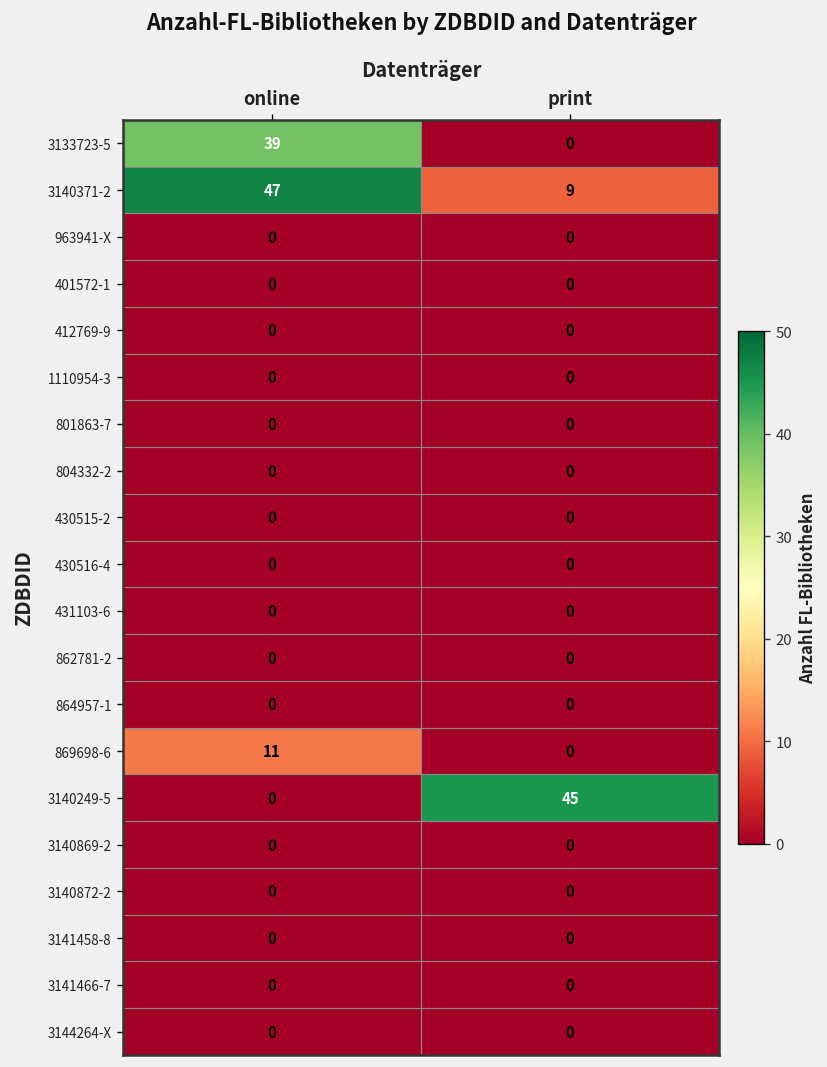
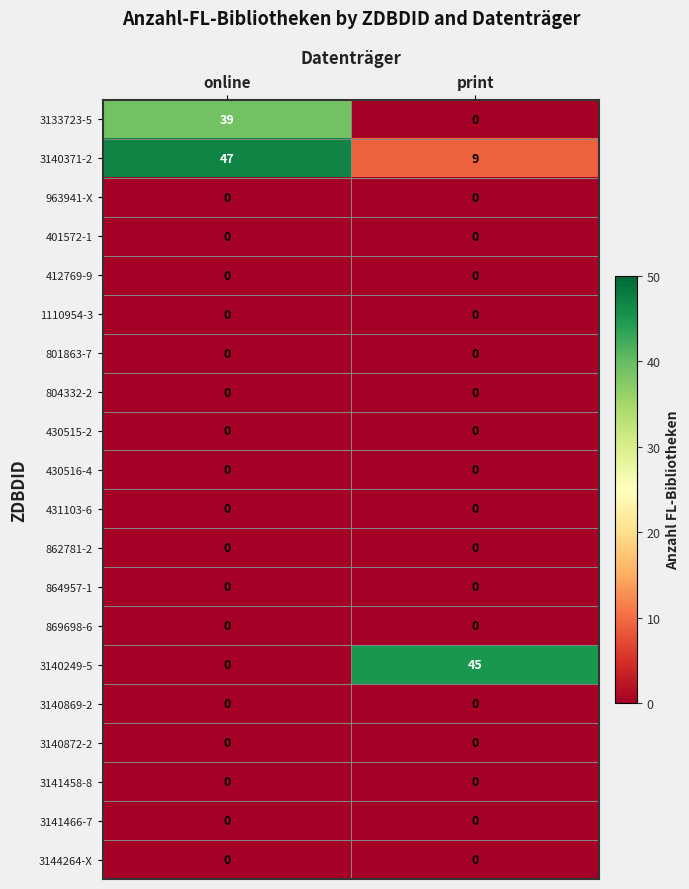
869698-6, online: 11 -> 0
